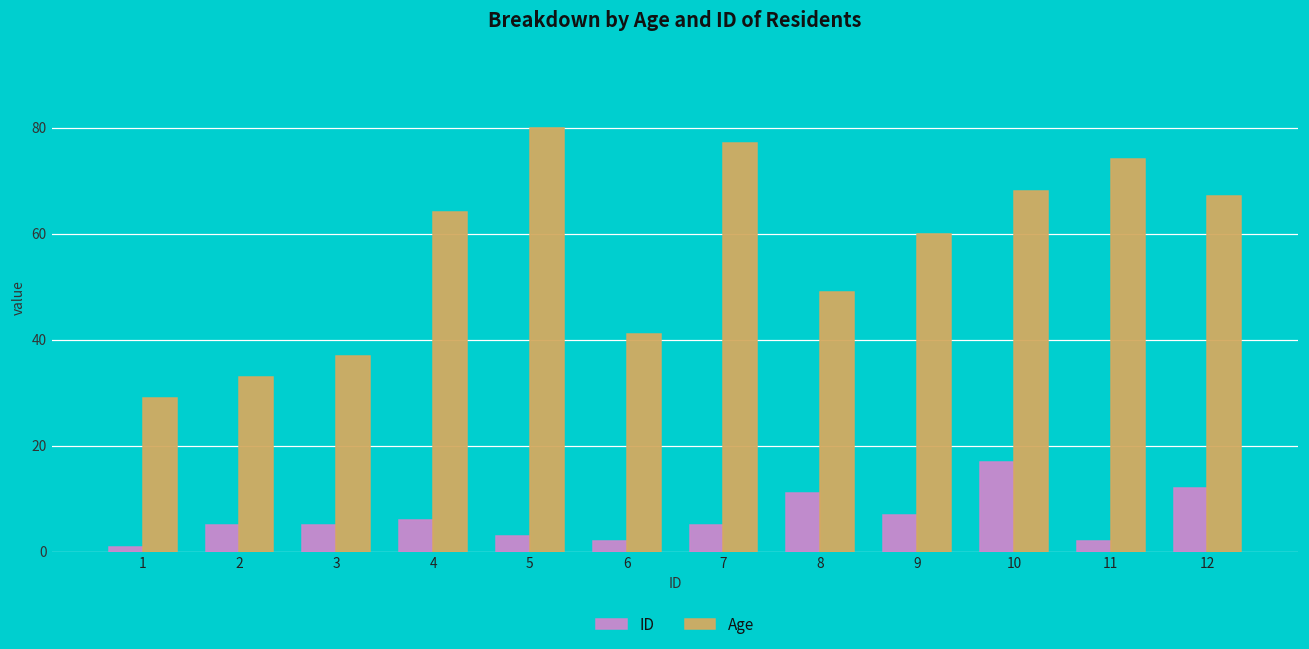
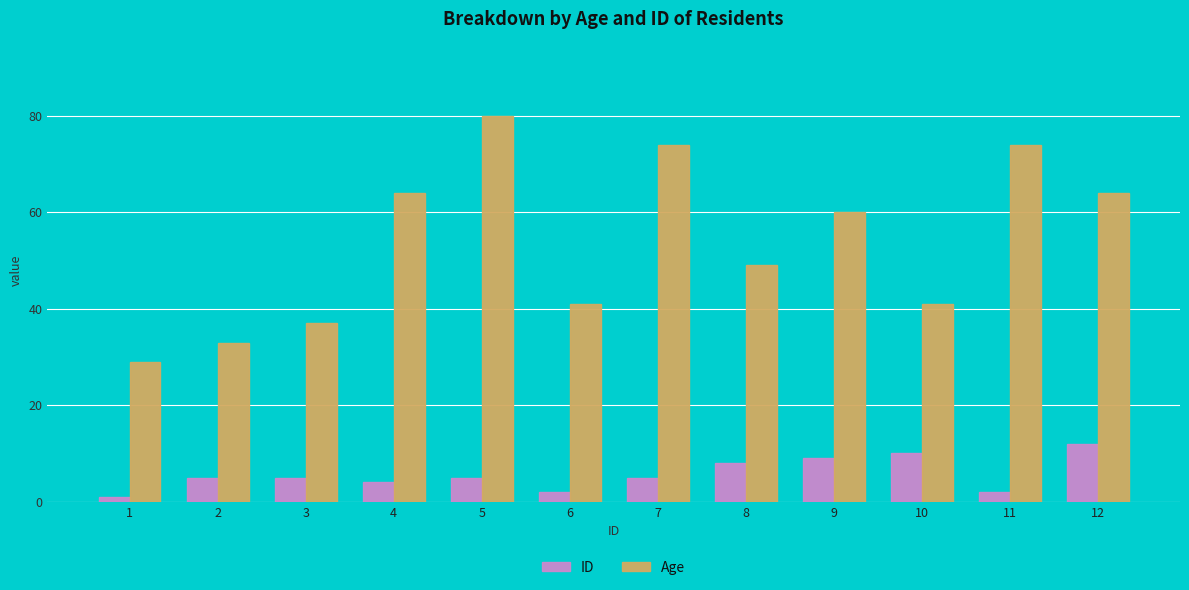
ID, 4: 6 -> 4
ID, 5: 3 -> 5
Age, 7: 77 -> 74
ID, 8: 11 -> 8
ID, 9: 7 -> 9
ID, 10: 17 -> 10
Age, 10: 68 -> 41
Age, 12: 67 -> 64
